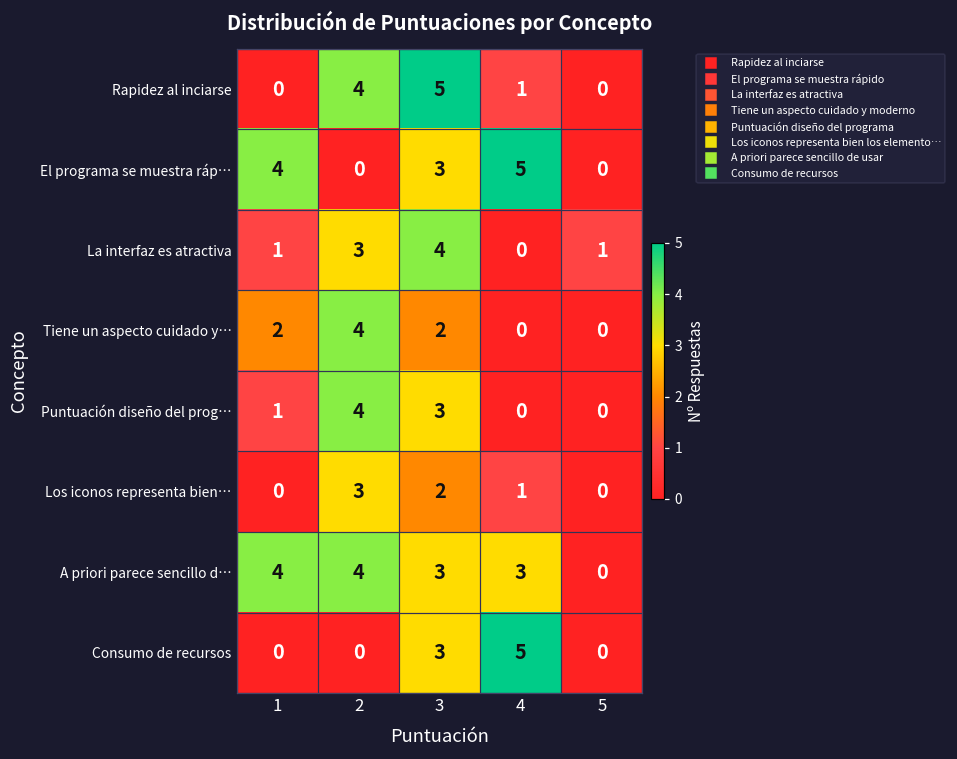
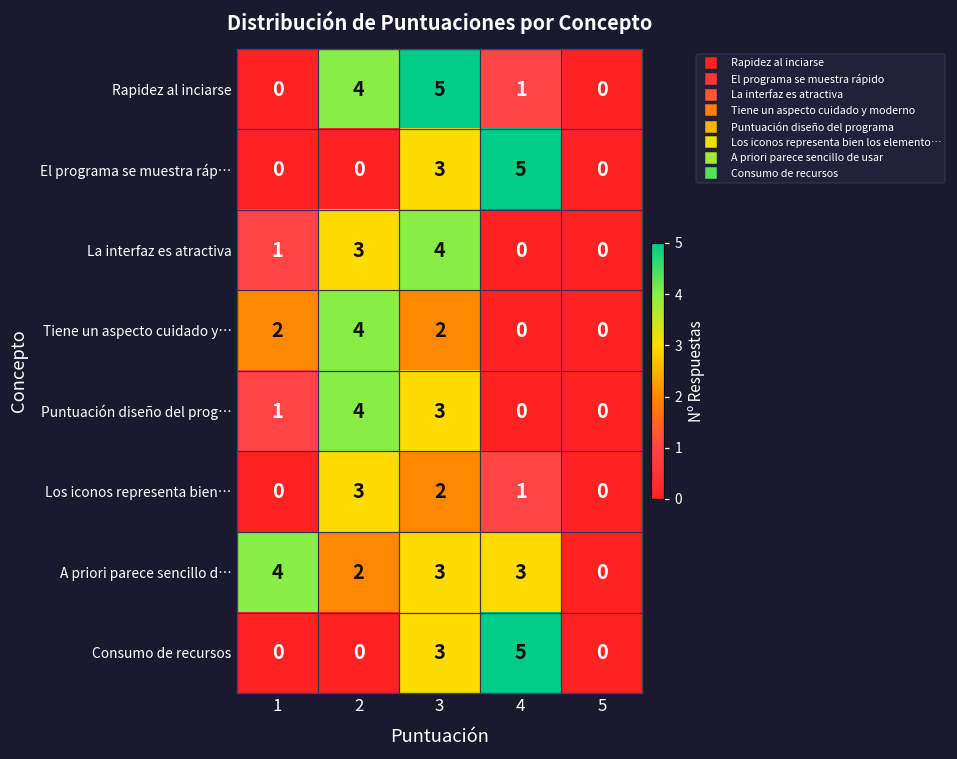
El programa se muestra ráp…, 1: 4 -> 0
La interfaz es atractiva, 5: 1 -> 0
A priori parece sencillo d…, 2: 4 -> 2
